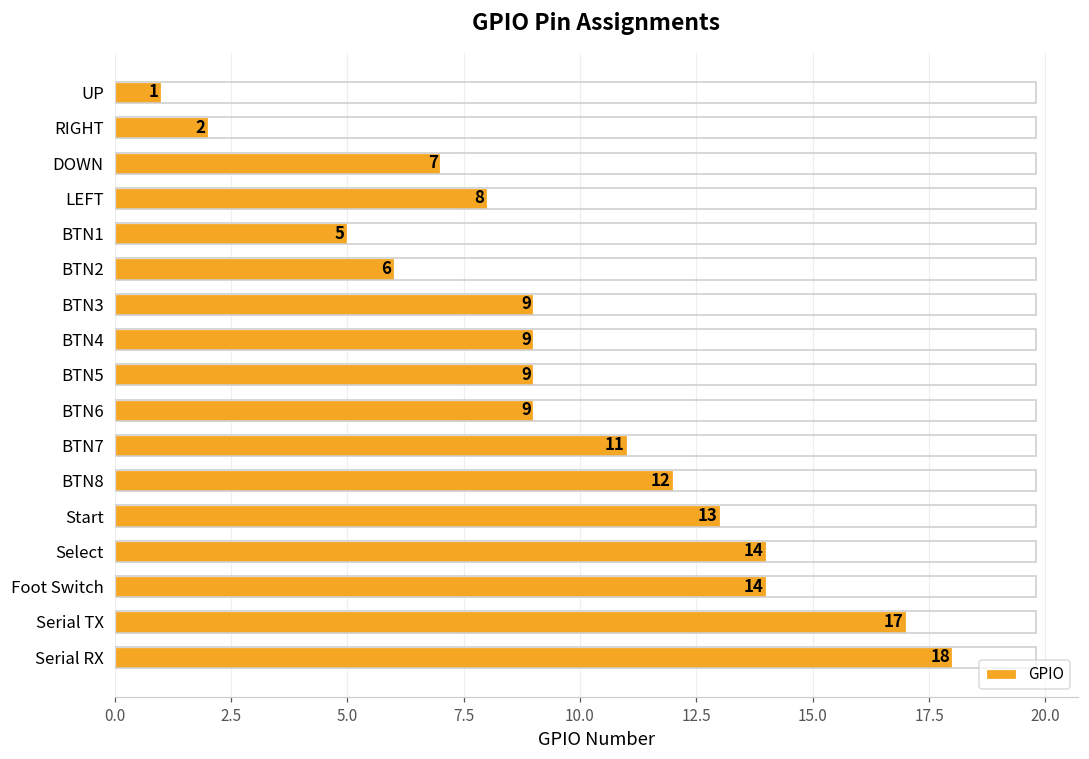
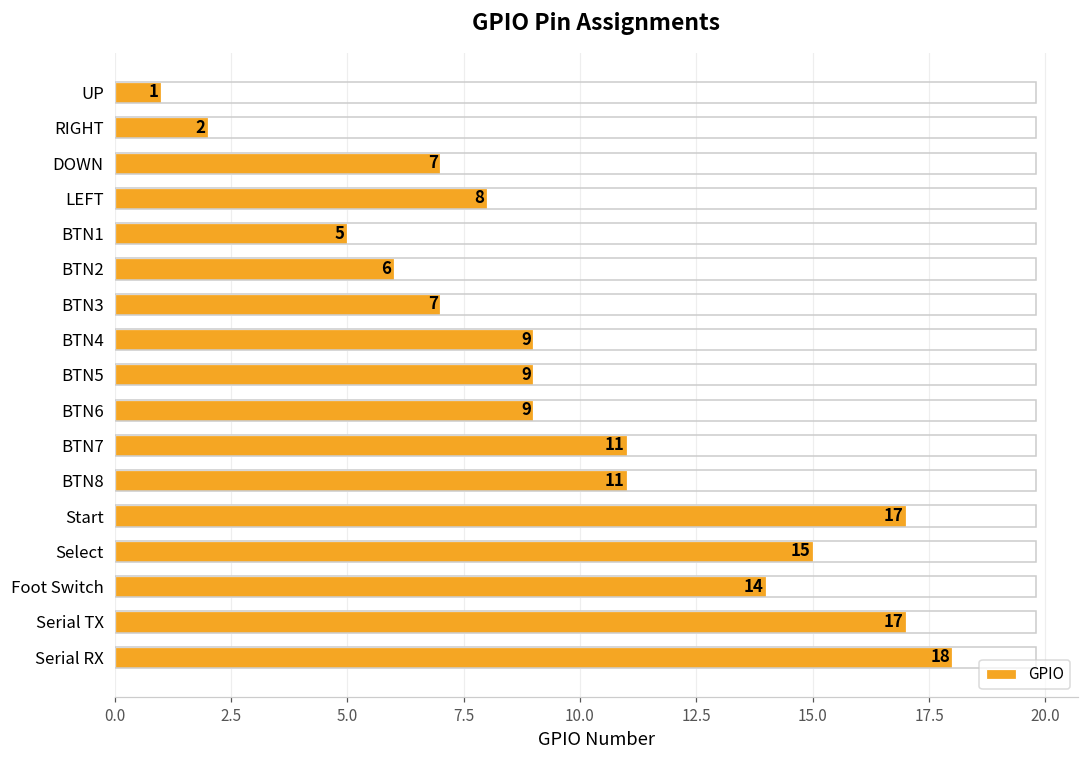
BTN3: 9 -> 7
BTN8: 12 -> 11
Start: 13 -> 17
Select: 14 -> 15
